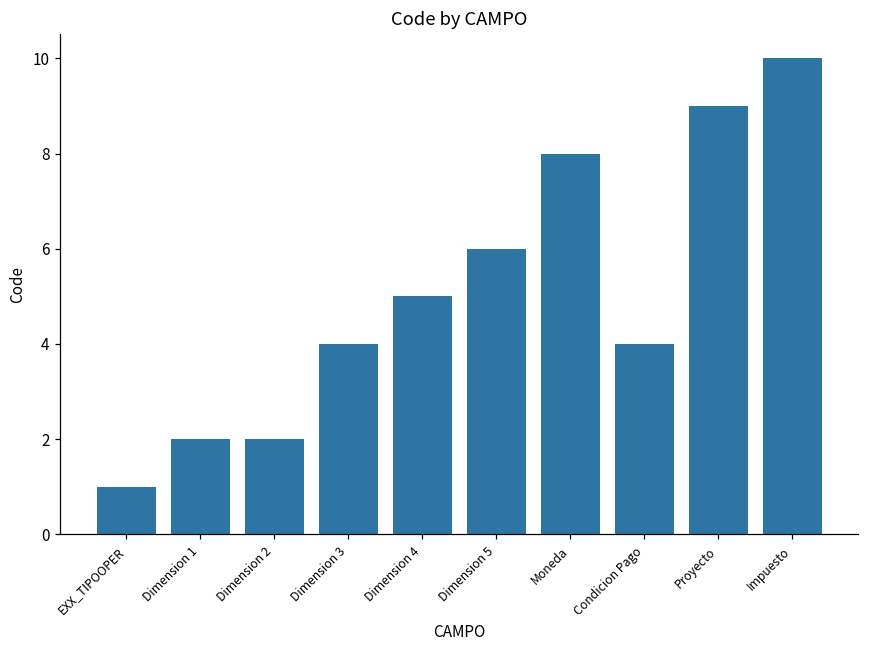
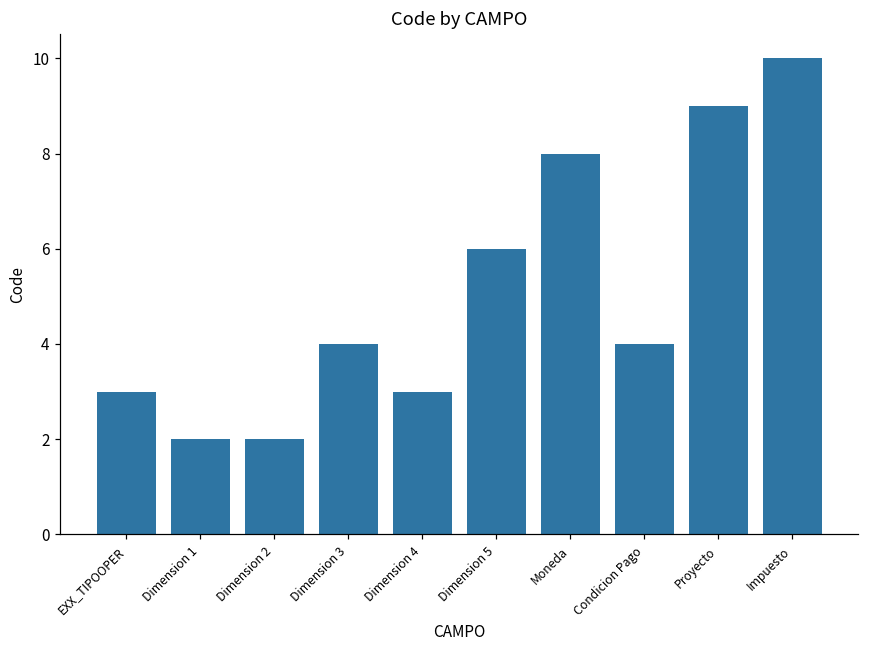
EXX_TIPOOPER: 1 -> 3
Dimension 4: 5 -> 3
